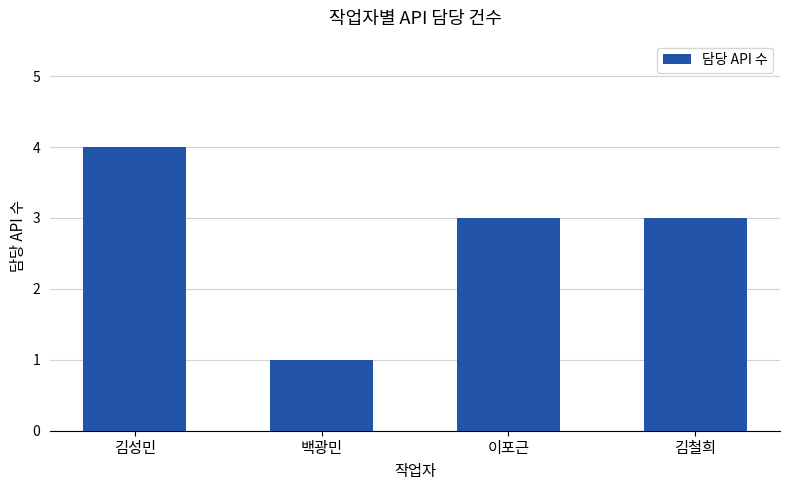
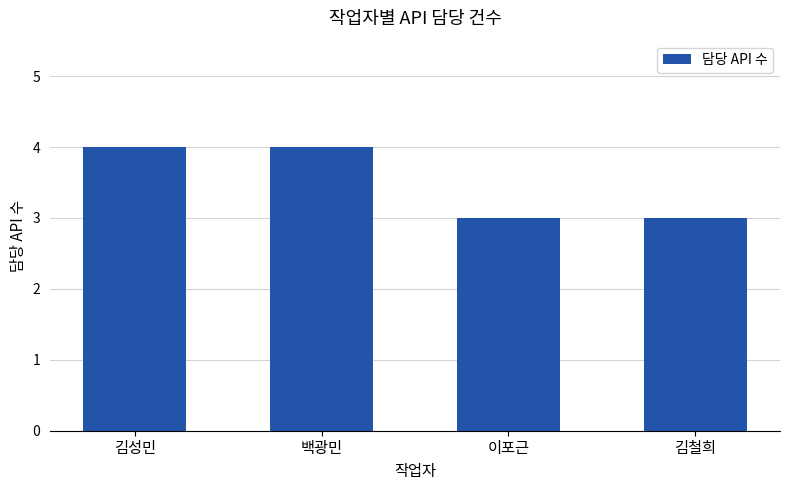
백광민: 1 -> 4
